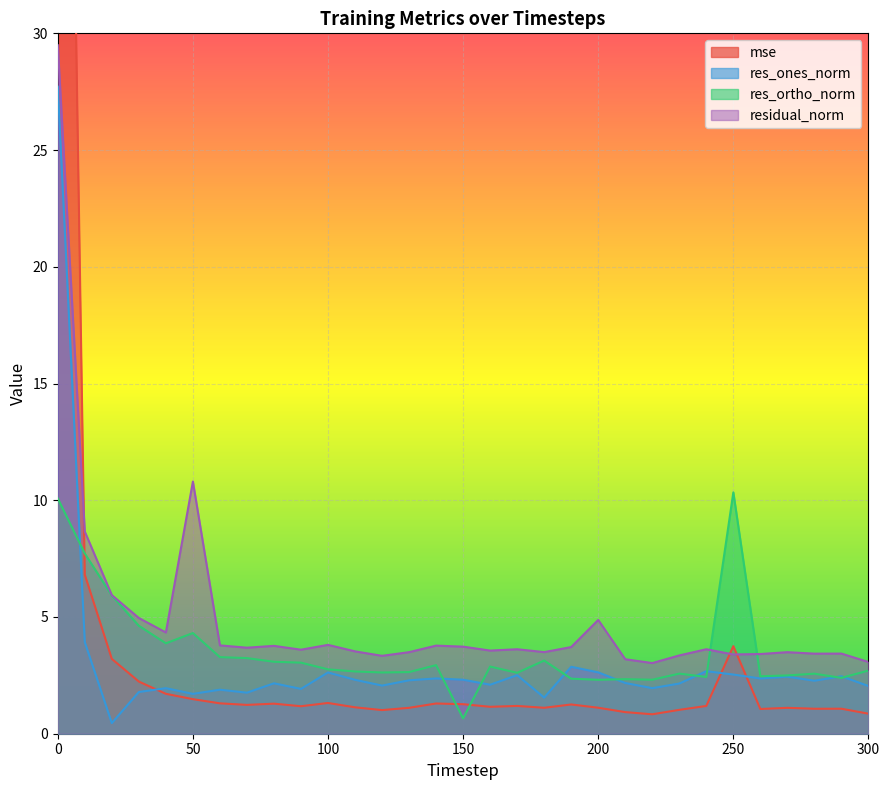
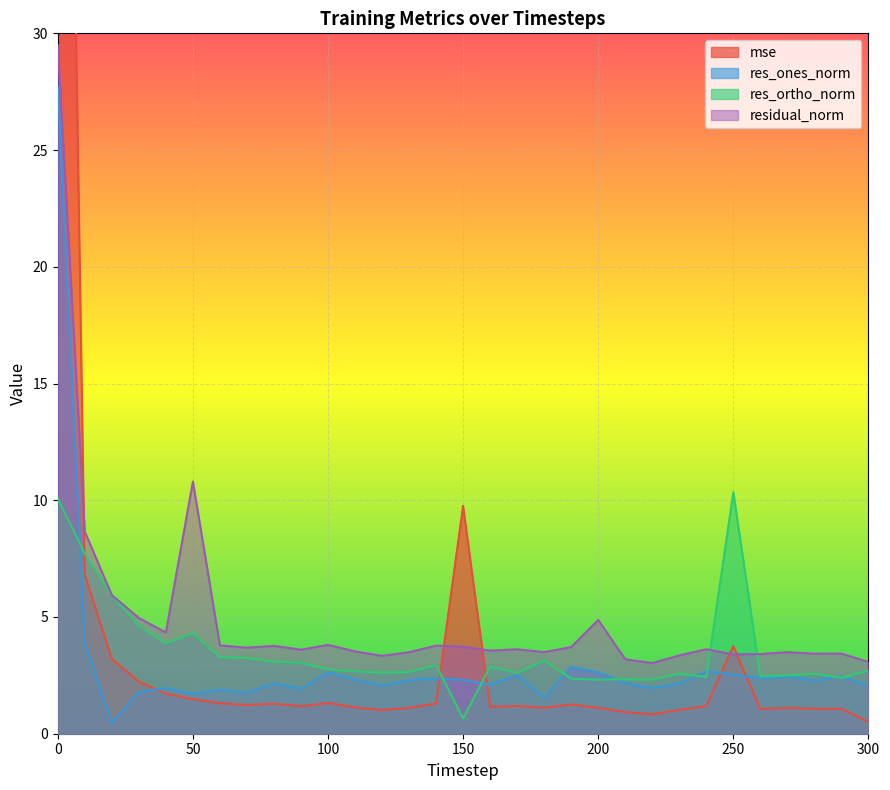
mse, 150: 1.3 -> 9.8
mse, 300: 0.9 -> 0.5
